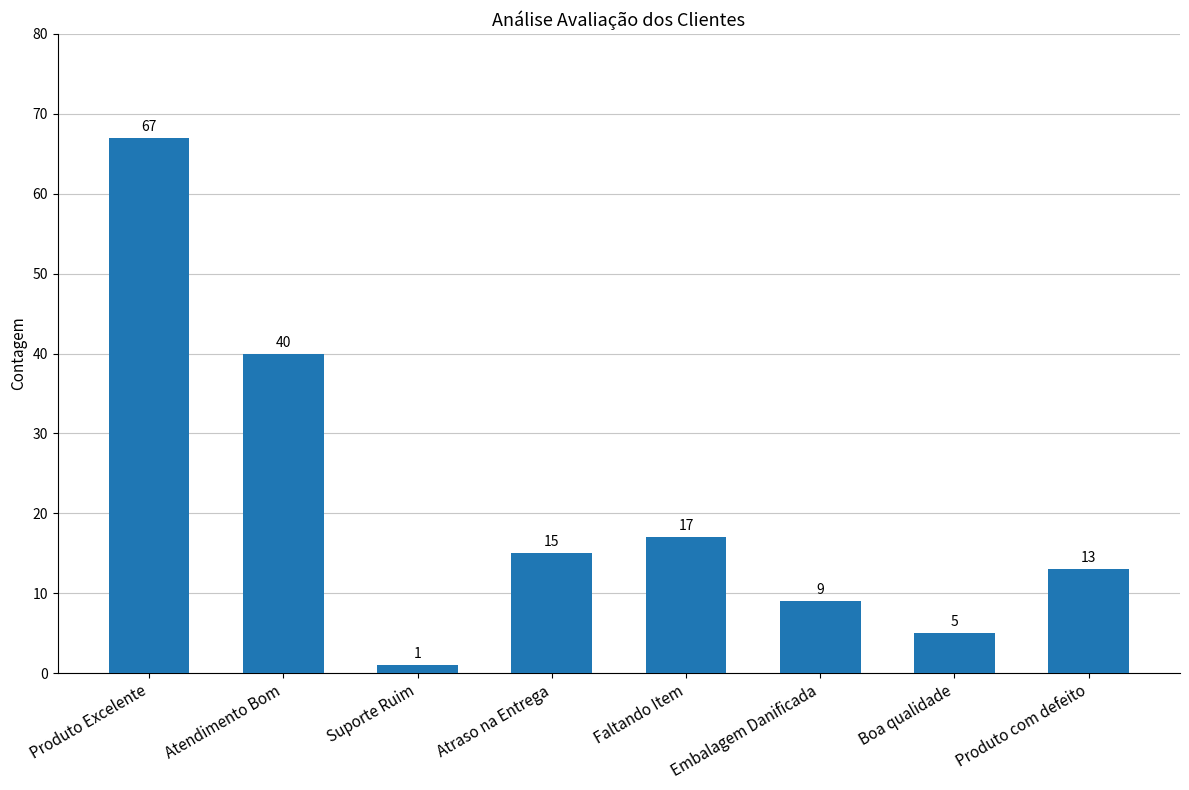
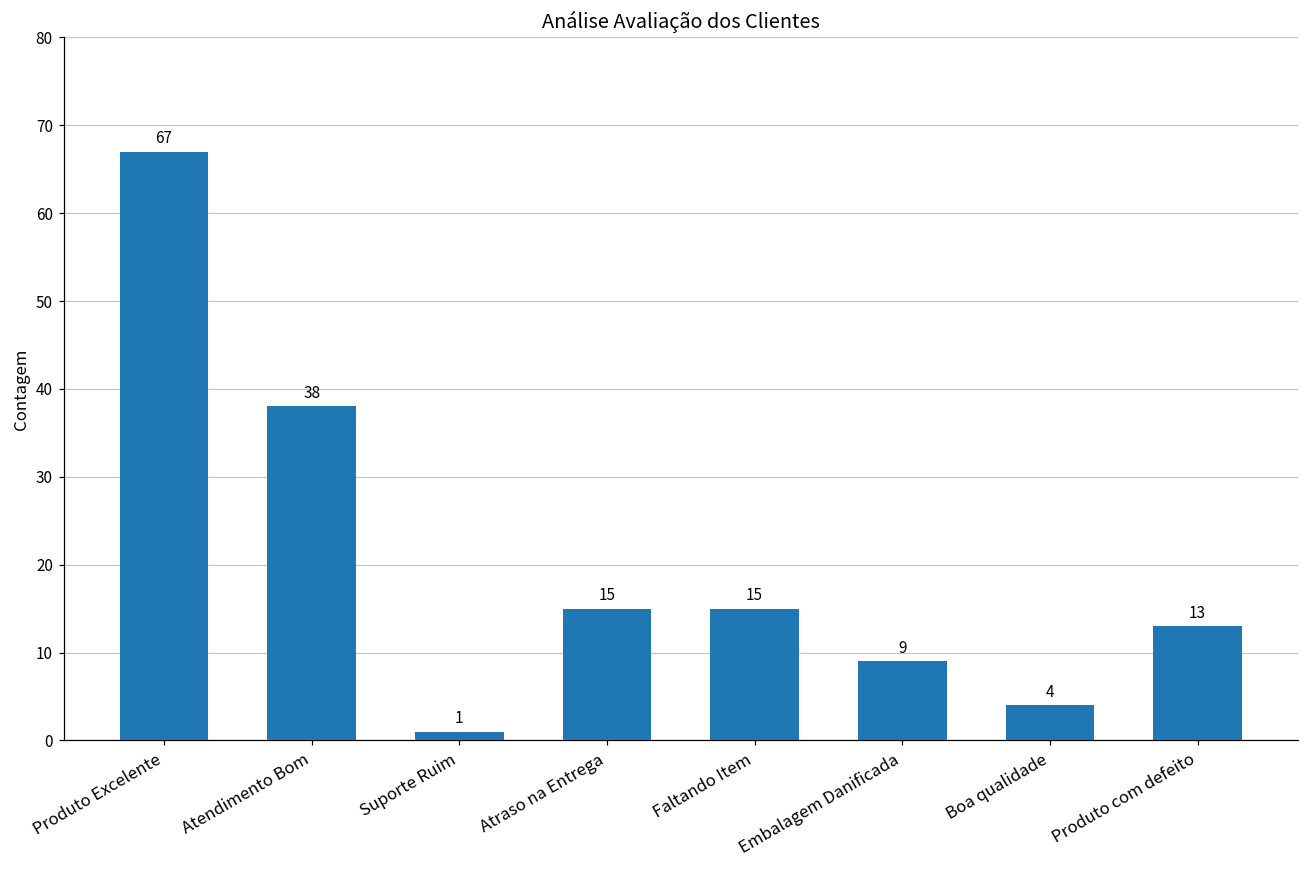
Atendimento Bom: 40 -> 38
Faltando Item: 17 -> 15
Boa qualidade: 5 -> 4
